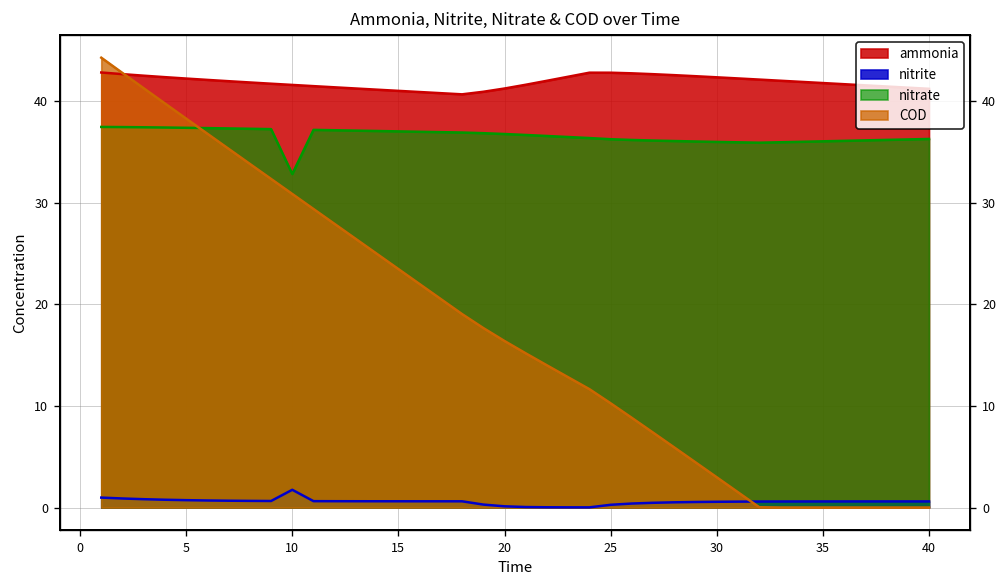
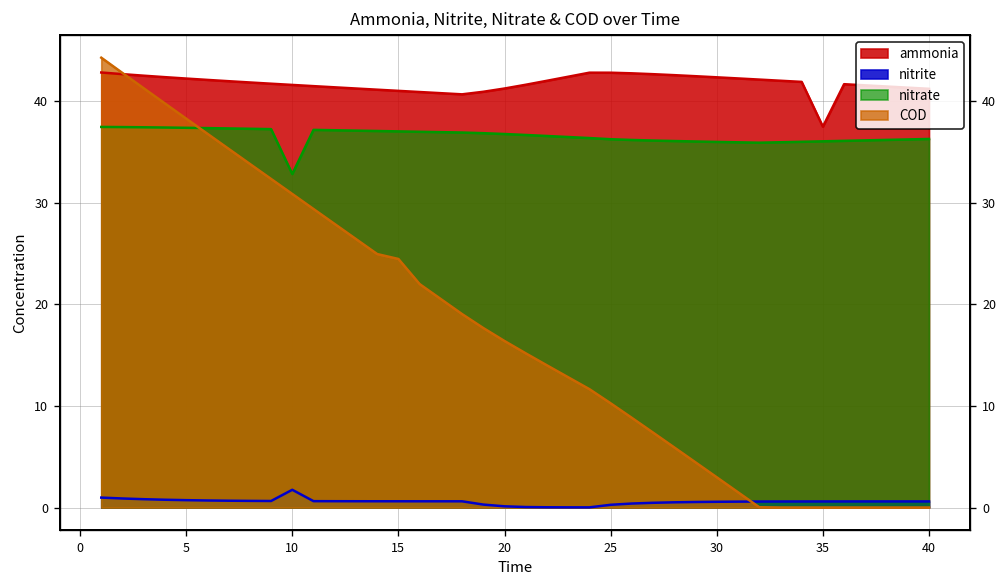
COD, 15: 23 -> 24
ammonia, 35: 42 -> 37
